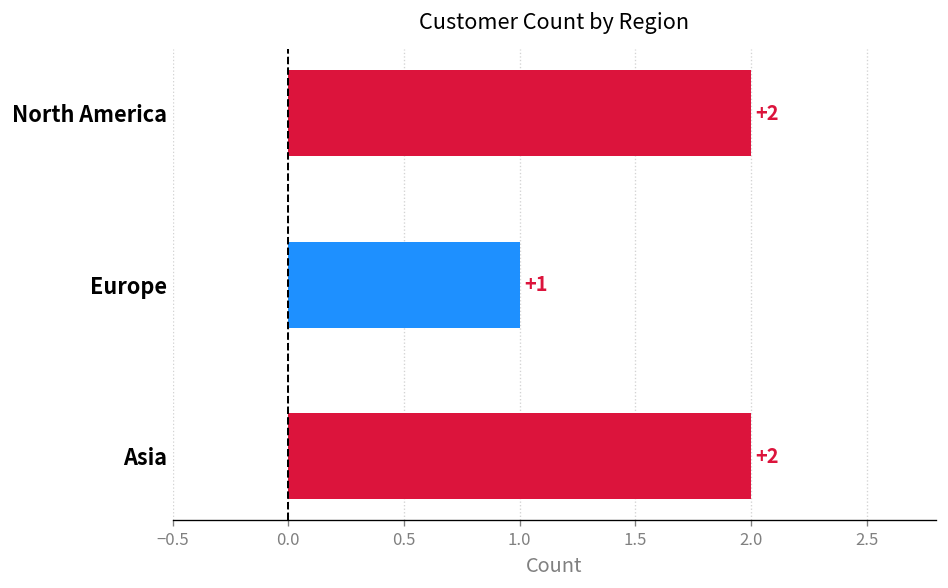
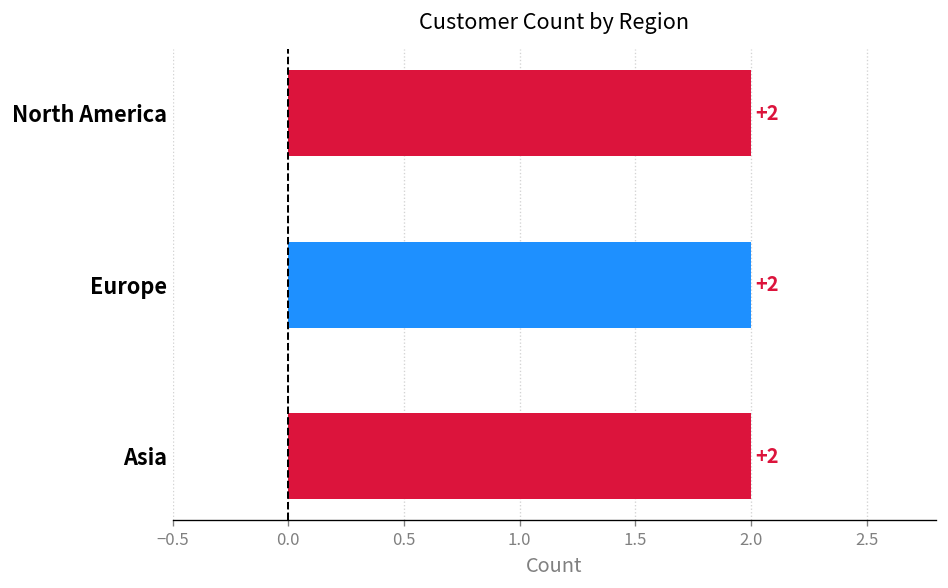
Europe: +1 -> +2
